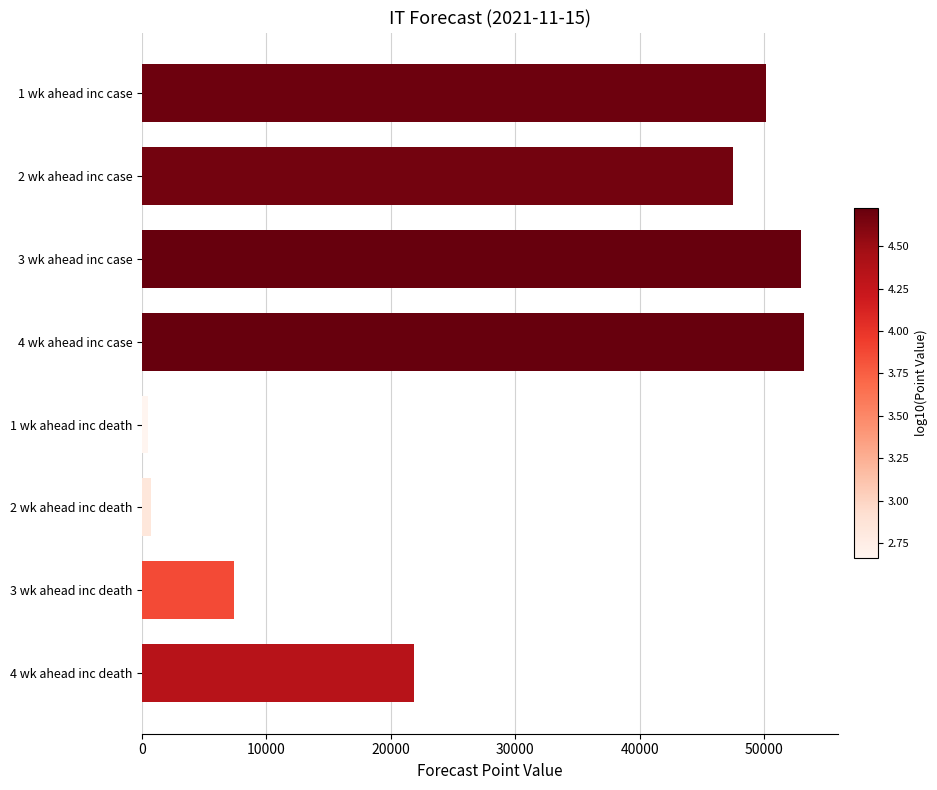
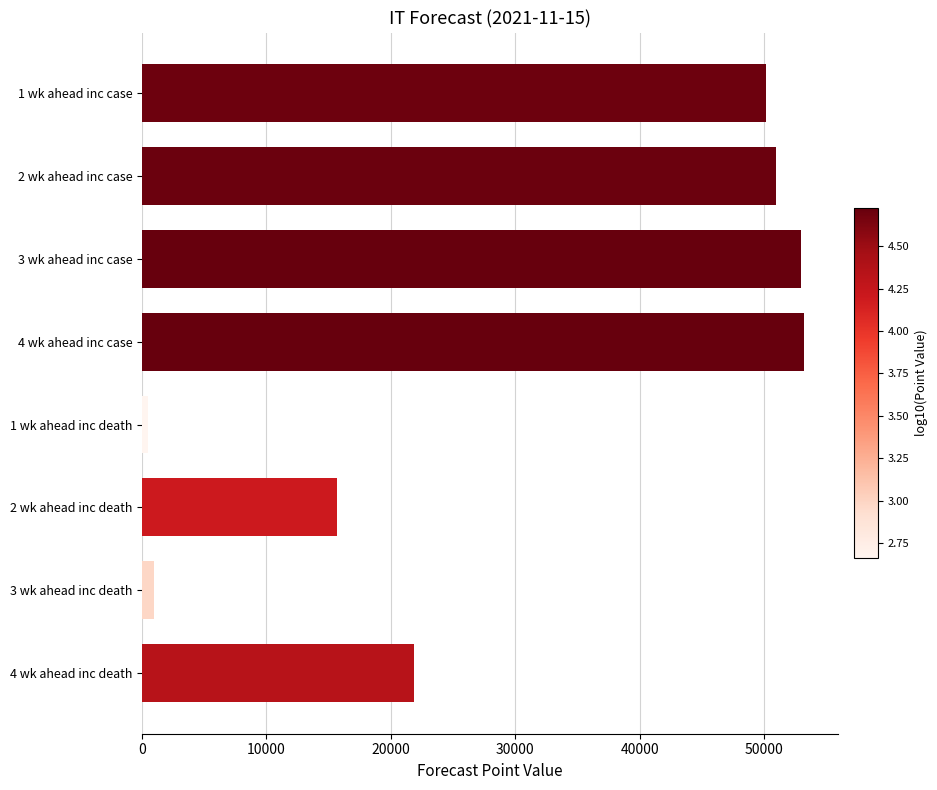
2 wk ahead inc case: 47500 -> 51000
2 wk ahead inc death: 700 -> 15600
3 wk ahead inc death: 7400 -> 1000
